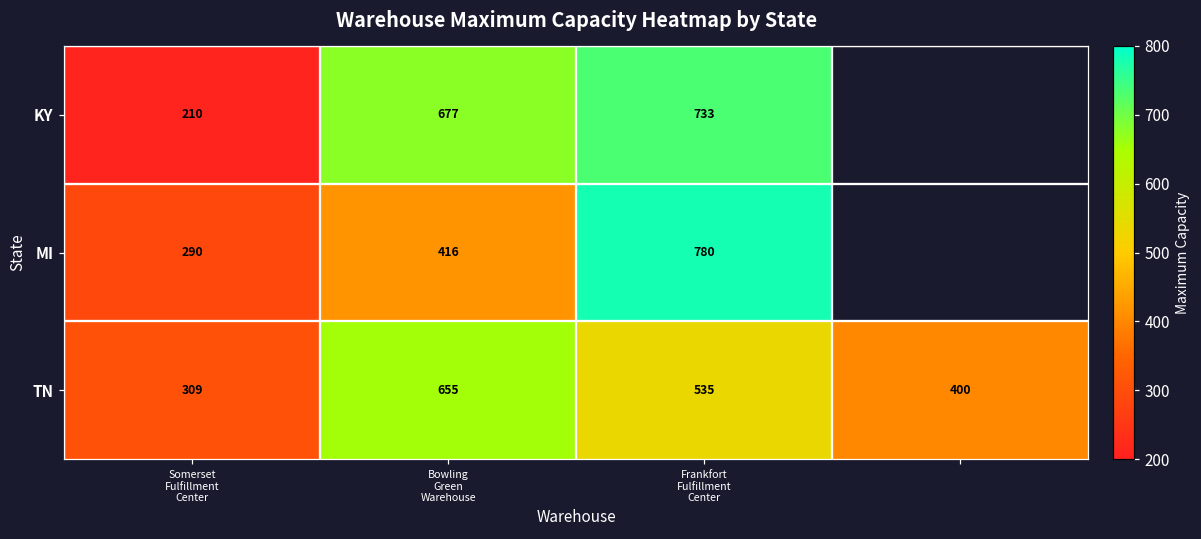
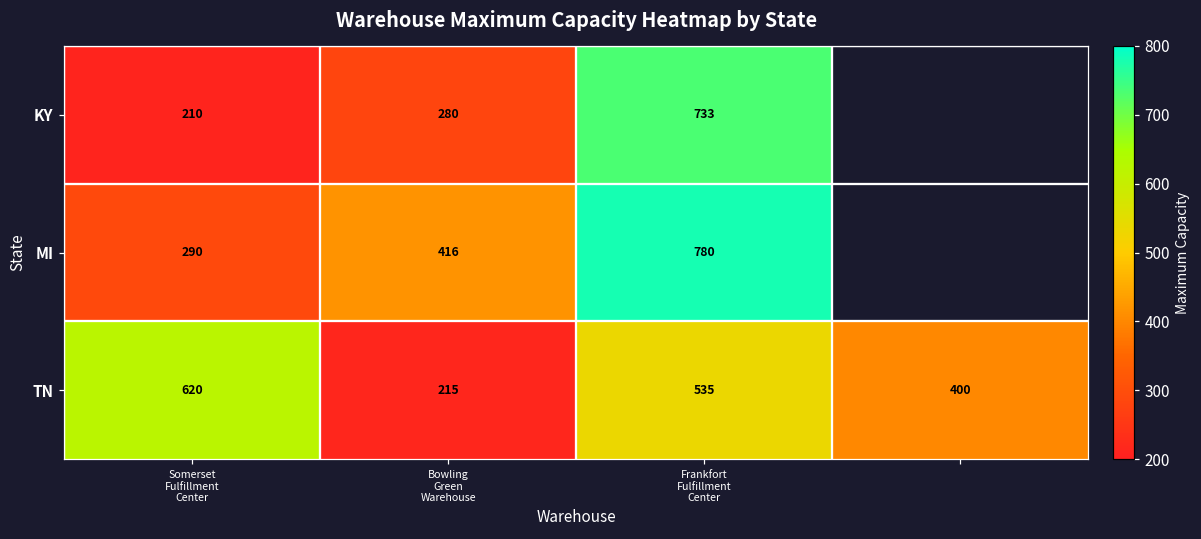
KY, Bowling Green Warehouse: 677 -> 280
TN, Somerset Fulfillment Center: 309 -> 620
TN, Bowling Green Warehouse: 655 -> 215
